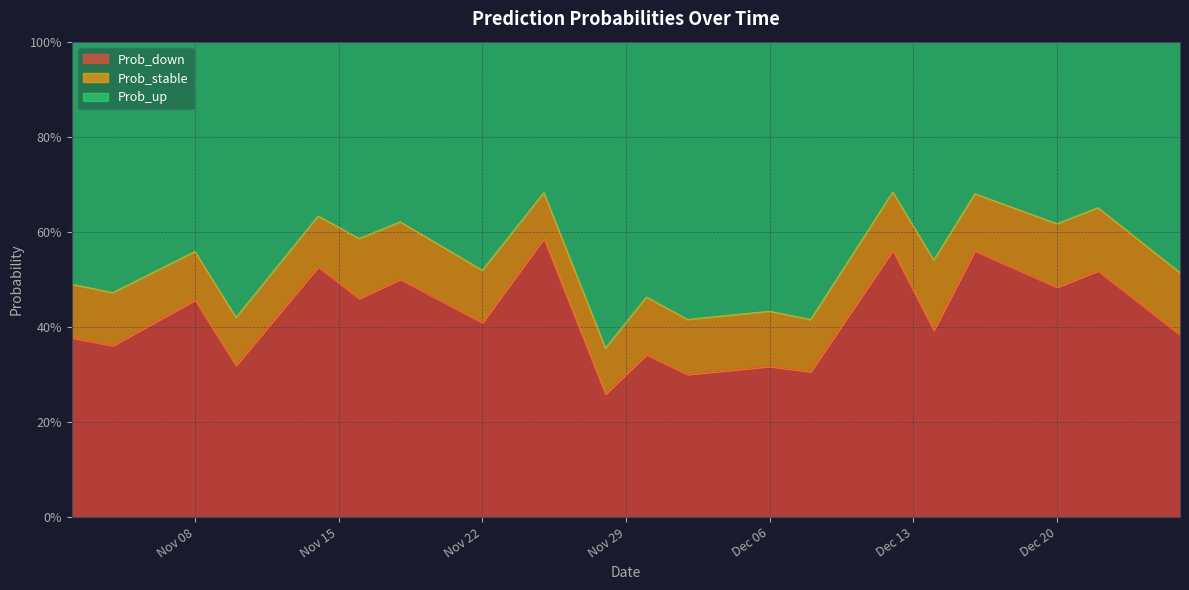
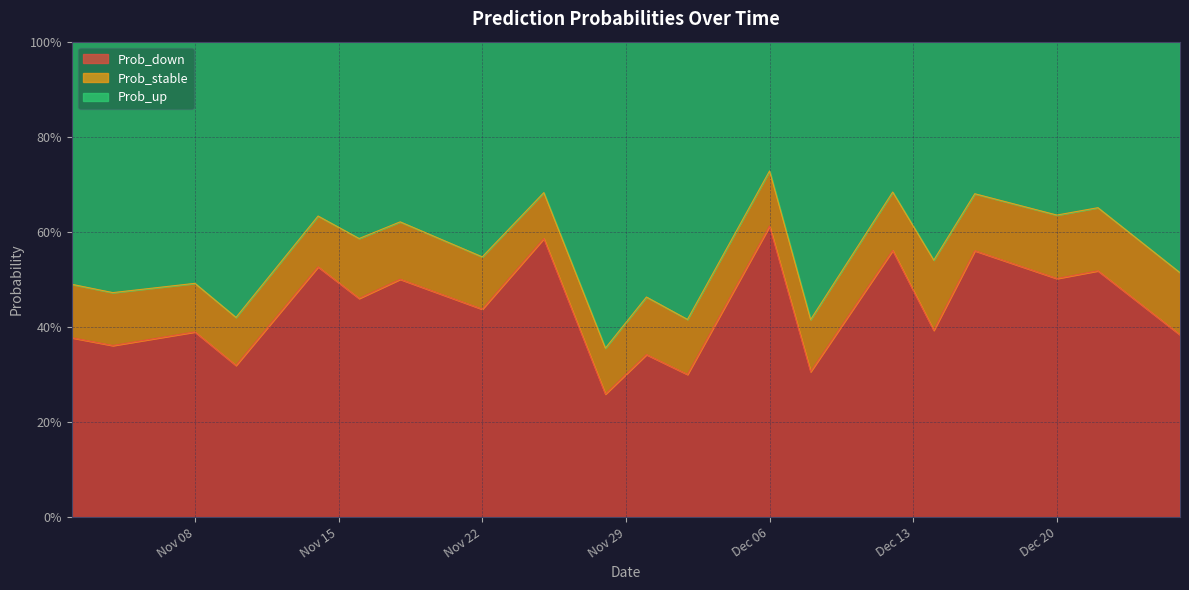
Prob_down, Nov 08: 46% -> 39%
Prob_down, Nov 22: 41% -> 44%
Prob_down, Dec 06: 32% -> 61%
Prob_down, Dec 20: 48% -> 50%
